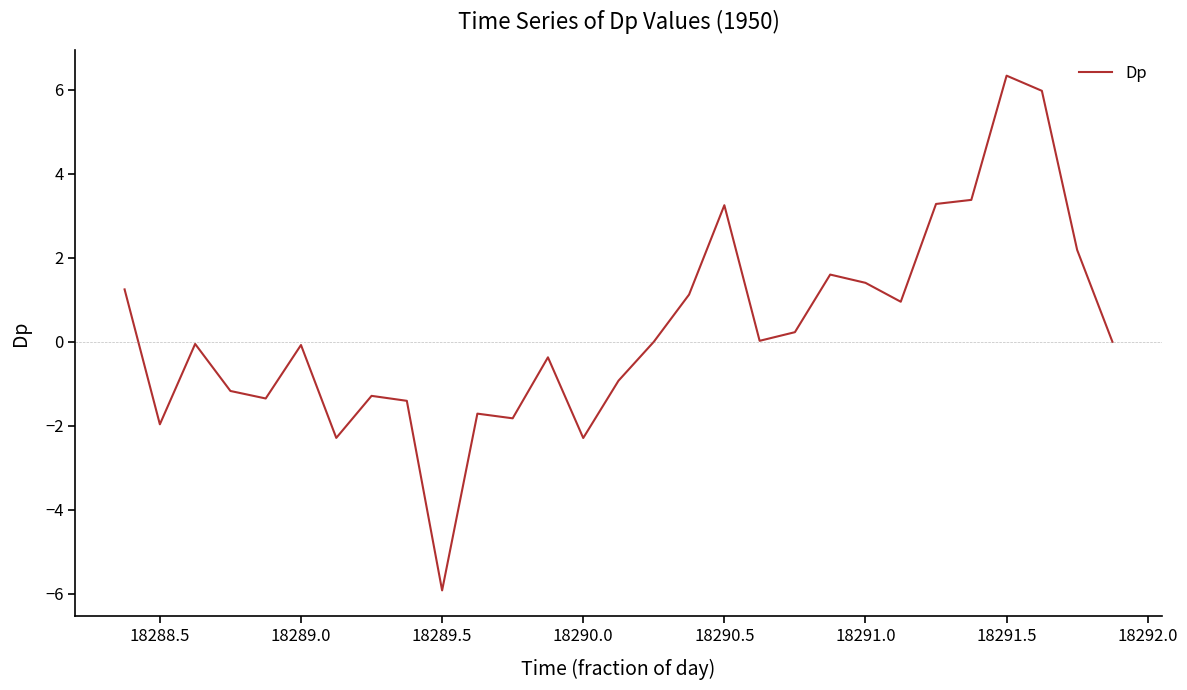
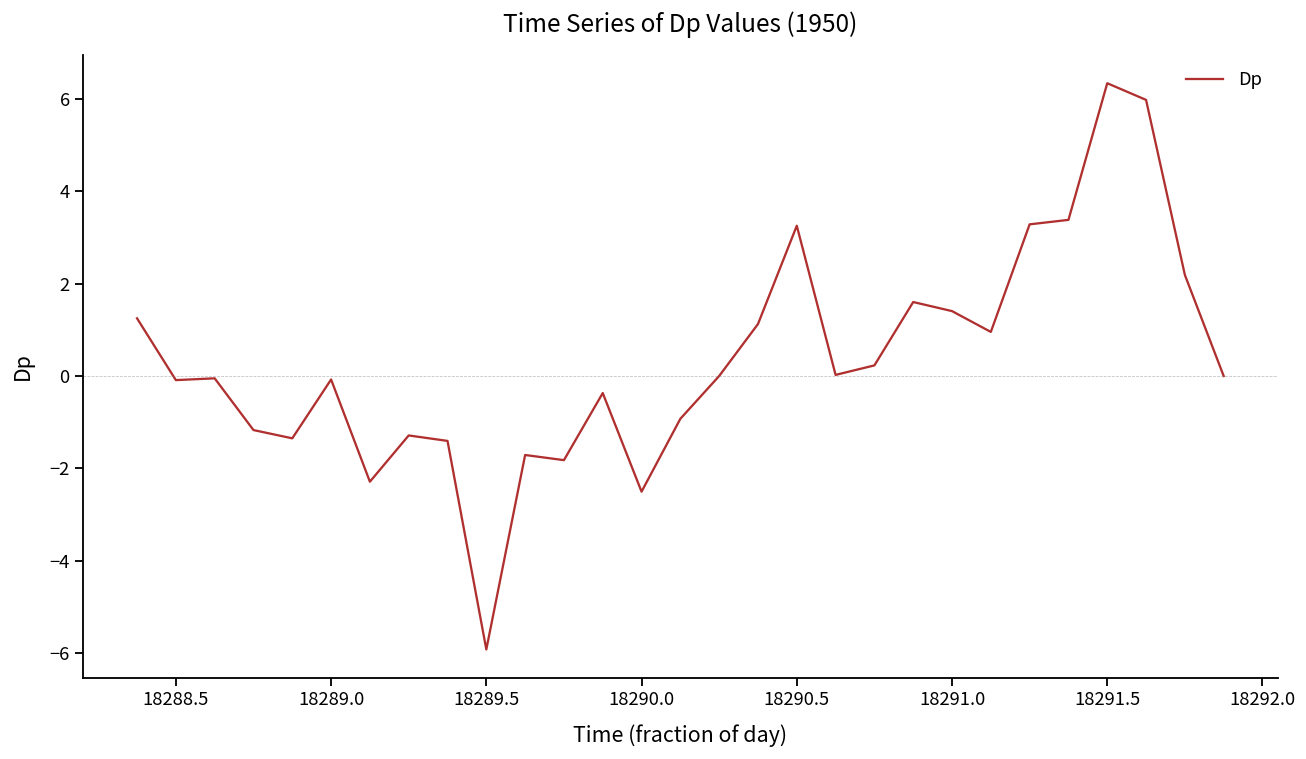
18288.5: -2.0 -> -0.1
18290.0: -2.3 -> -2.5
